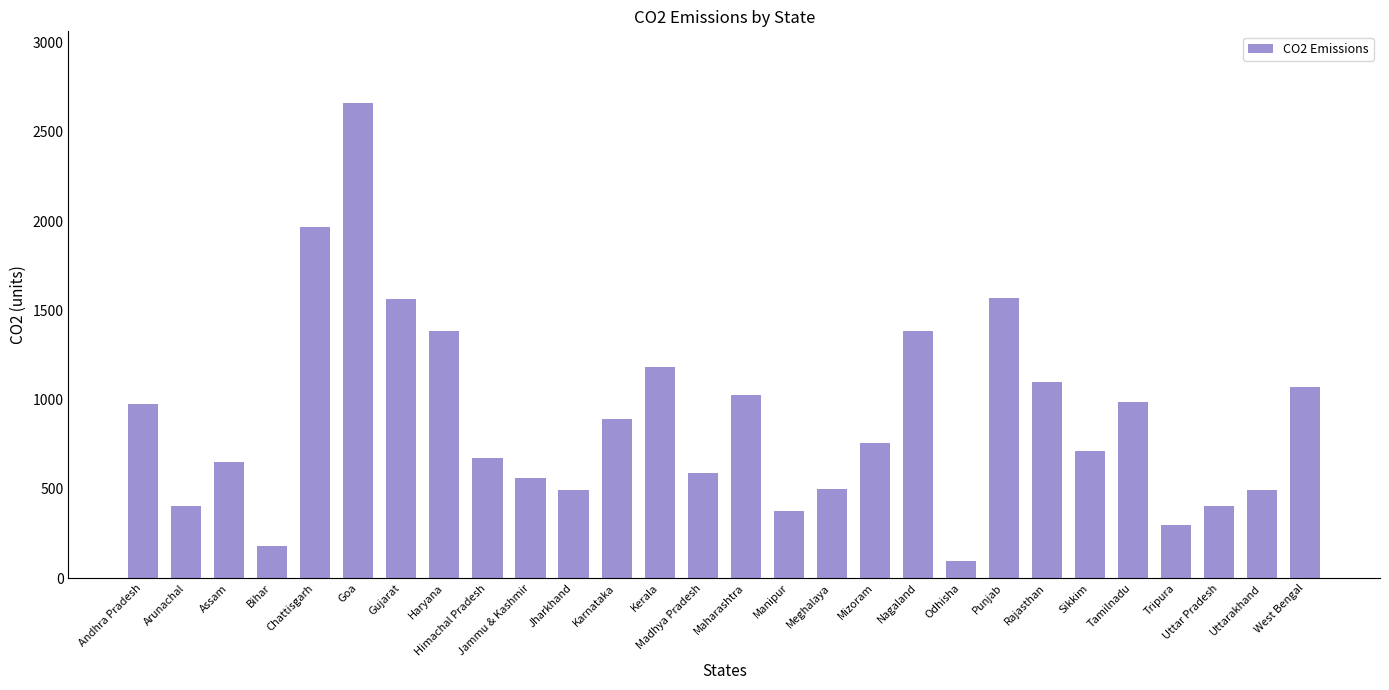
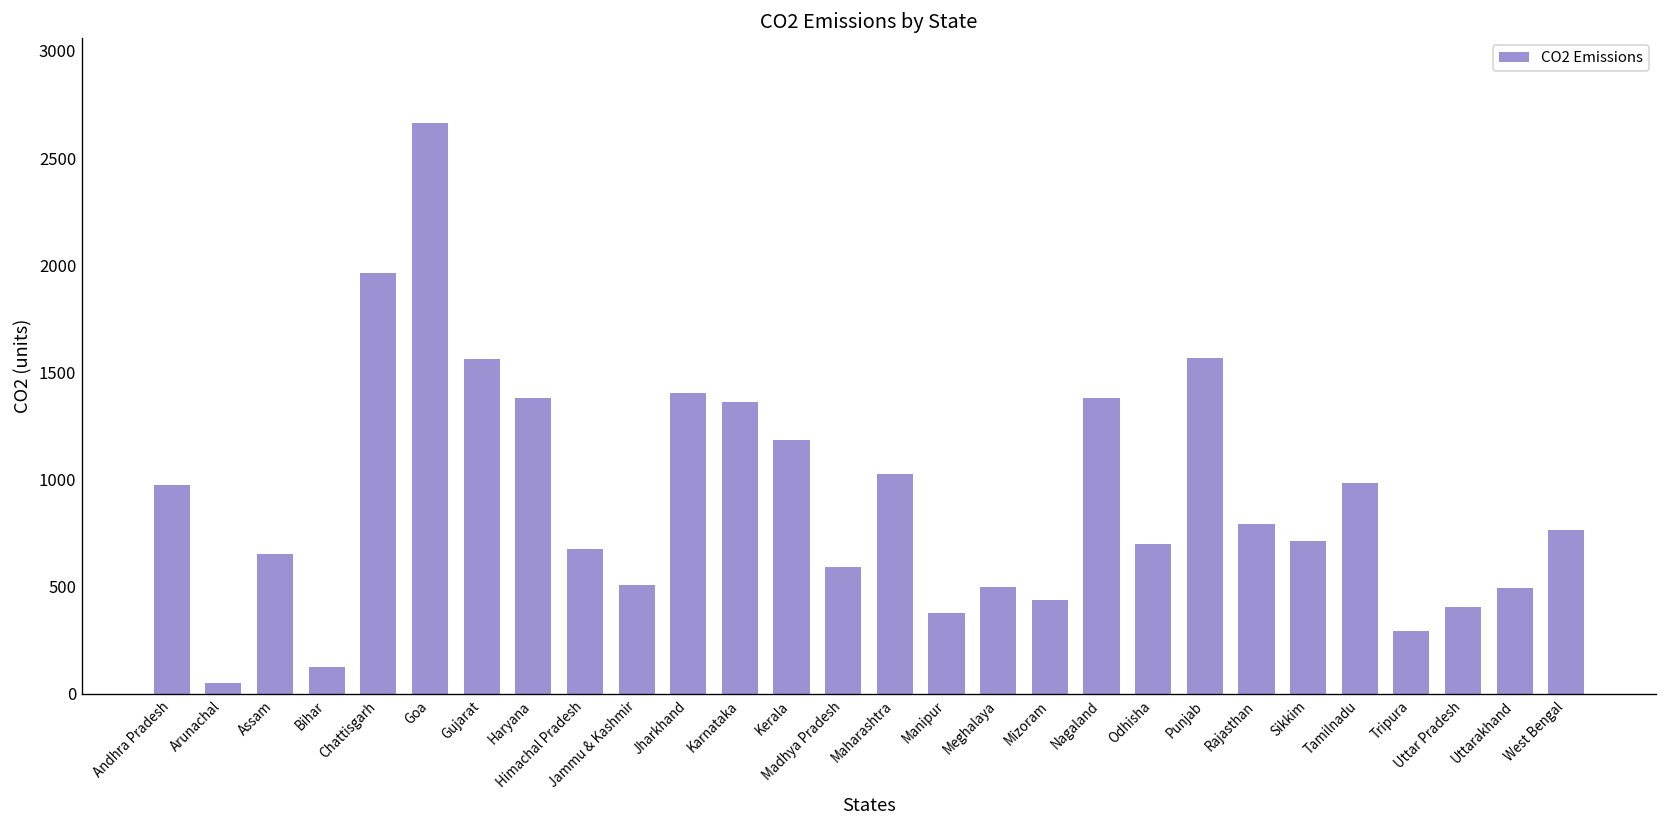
Arunachal: 410 -> 50
Bihar: 180 -> 130
Jammu & Kashmir: 560 -> 510
Jharkhand: 500 -> 1400
Karnataka: 890 -> 1360
Mizoram: 750 -> 440
Odhisha: 100 -> 700
Rajasthan: 1100 -> 790
West Bengal: 1070 -> 760
